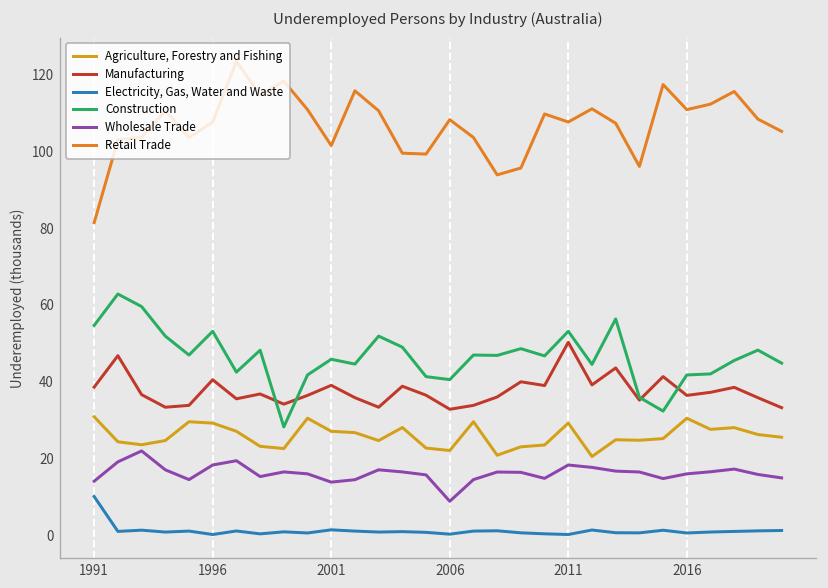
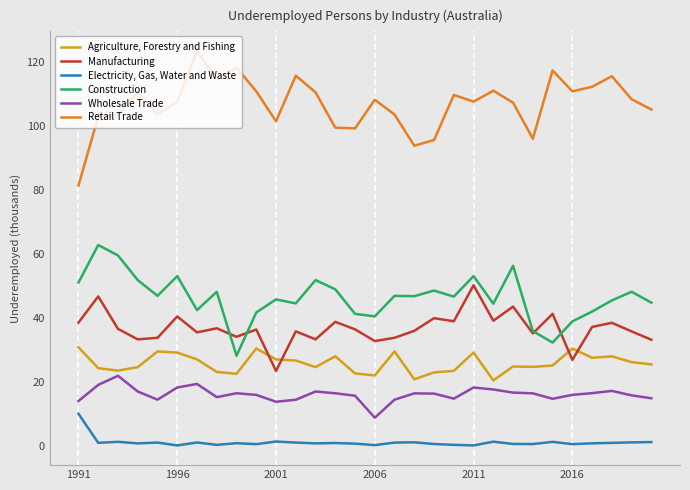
Construction, 1991: 55 -> 51
Manufacturing, 2001: 39 -> 23
Manufacturing, 2016: 36 -> 27
Construction, 2016: 42 -> 39
